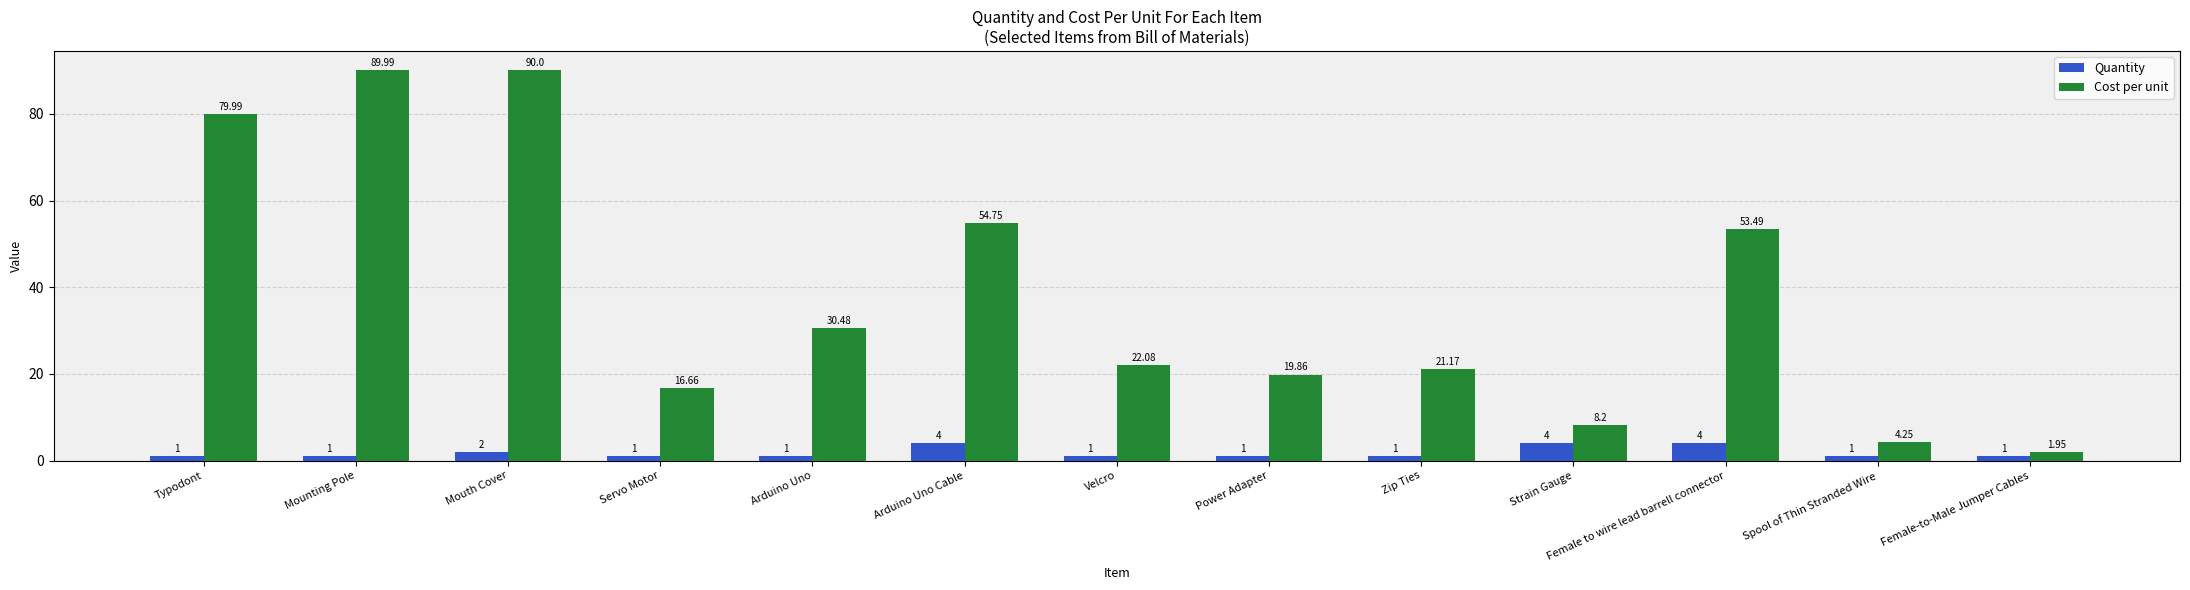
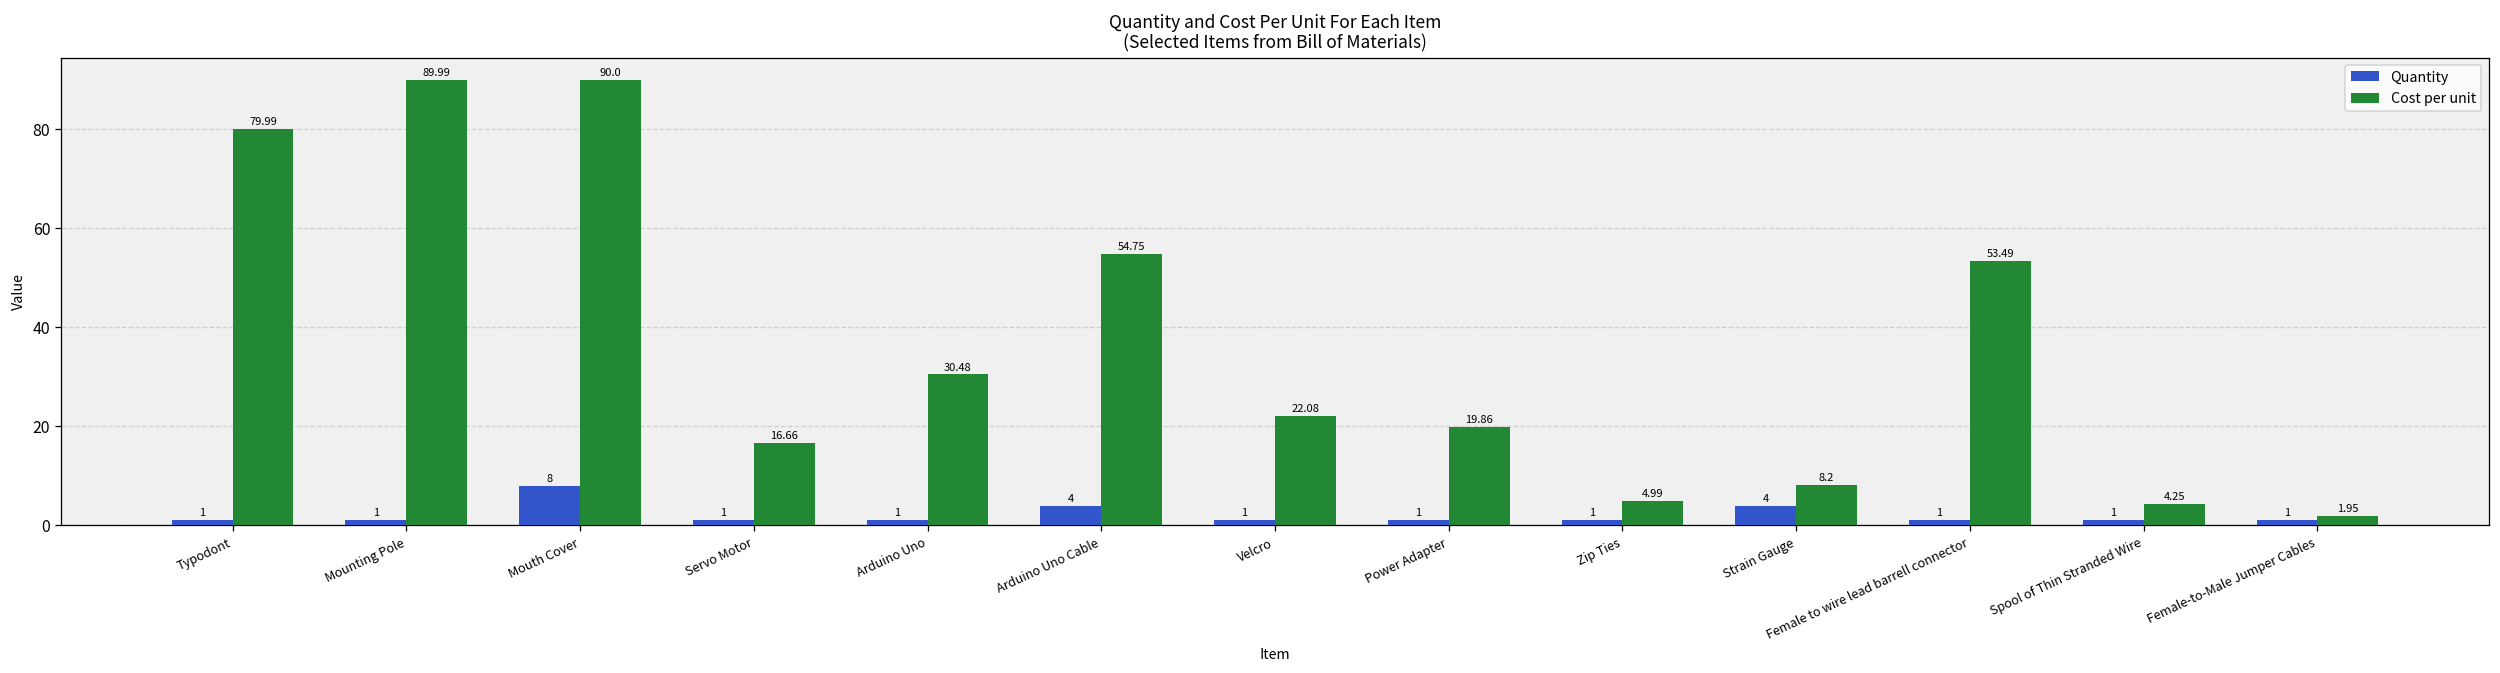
Quantity, Mouth Cover: 2 -> 8
Cost per unit, Zip Ties: 21.17 -> 4.99
Quantity, Female to wire lead barrell connector: 4 -> 1
